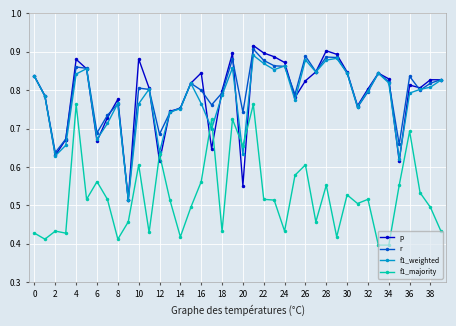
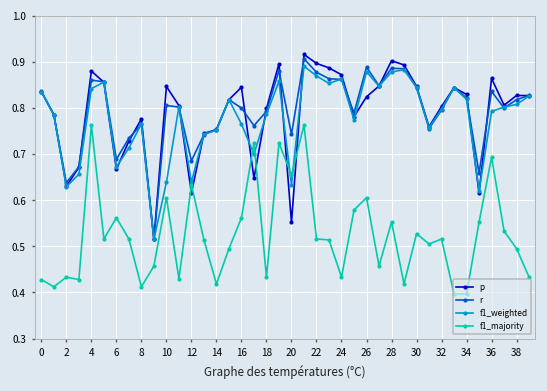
p, 10: 0.88 -> 0.85
f1_weighted, 10: 0.76 -> 0.64
p, 36: 0.81 -> 0.86
